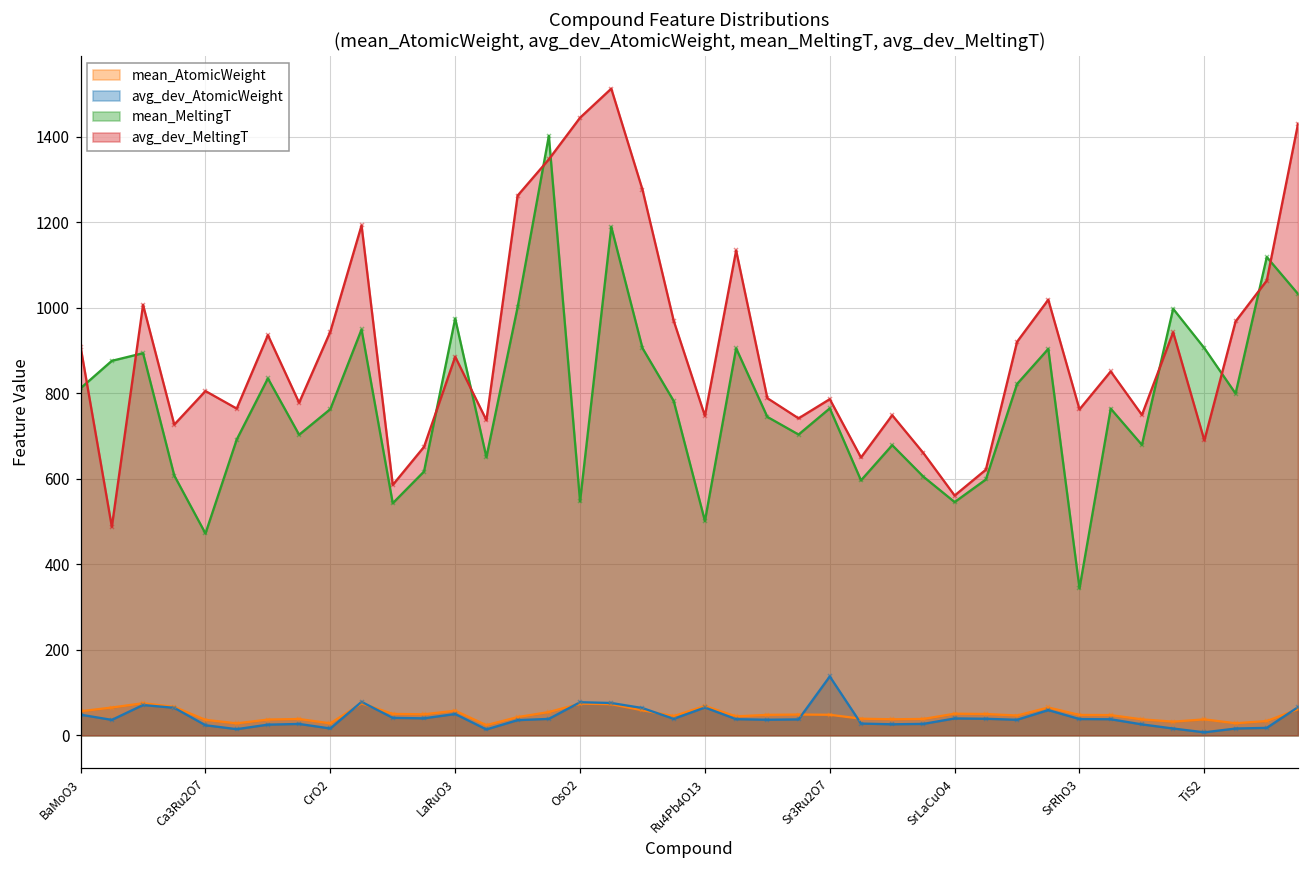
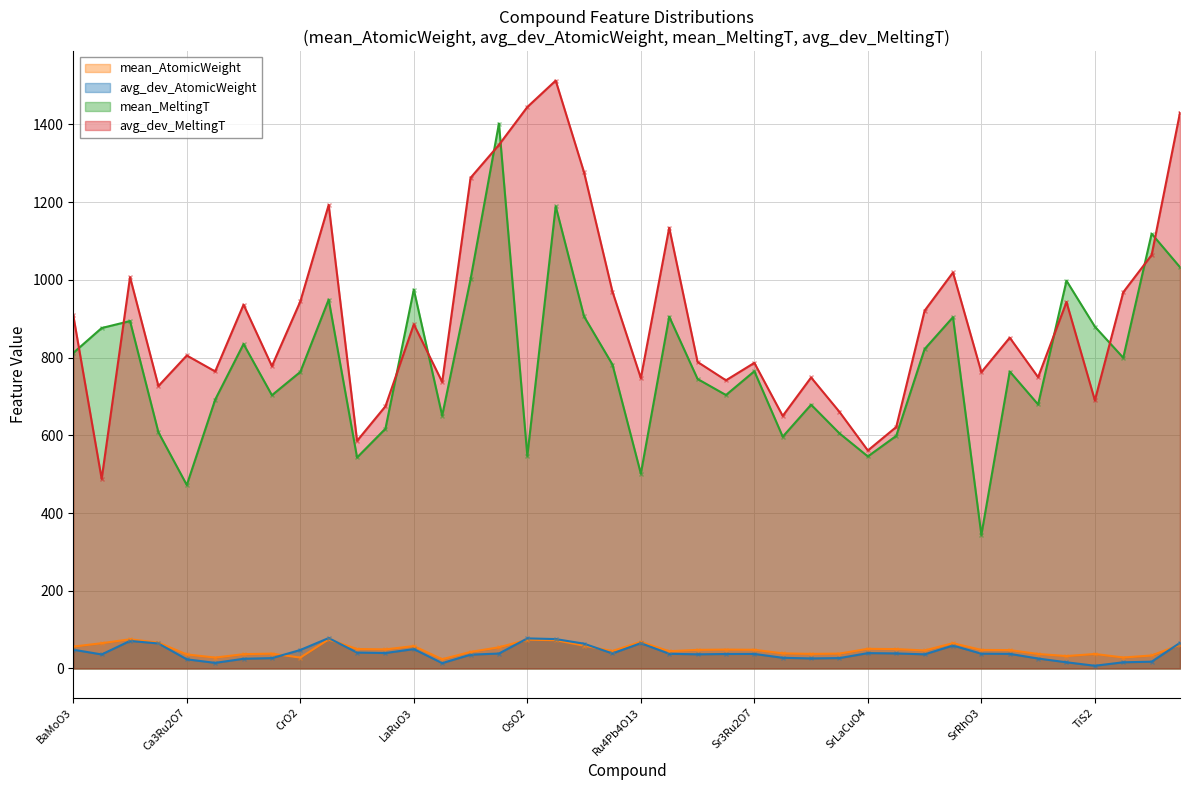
avg_dev_AtomicWeight, CrO2: 20 -> 50
avg_dev_AtomicWeight, Sr3Ru2O7: 140 -> 40
mean_MeltingT, TiS2: 910 -> 880
